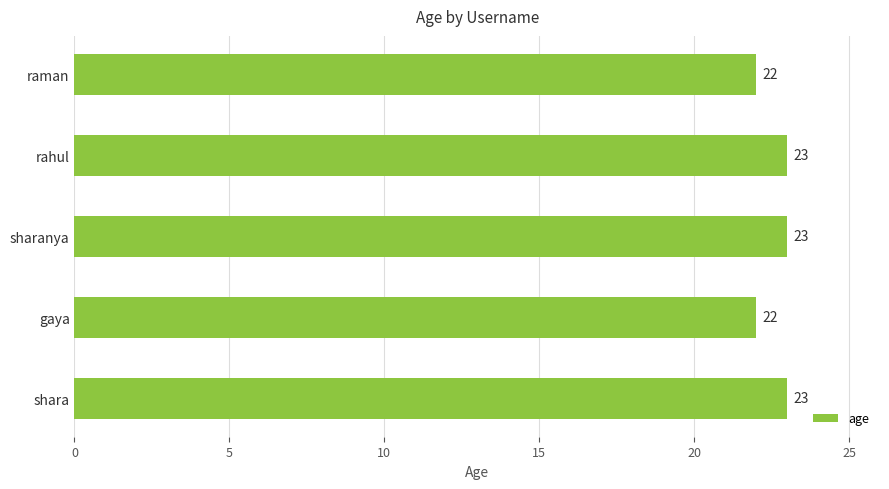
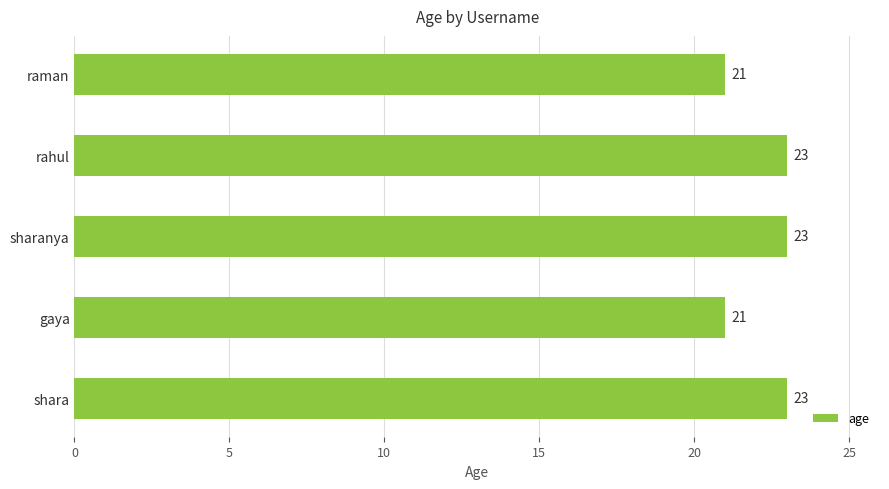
raman: 22 -> 21
gaya: 22 -> 21
